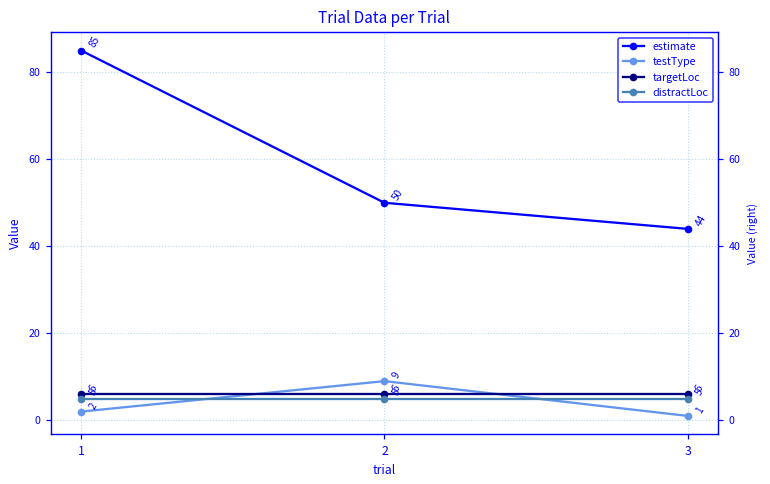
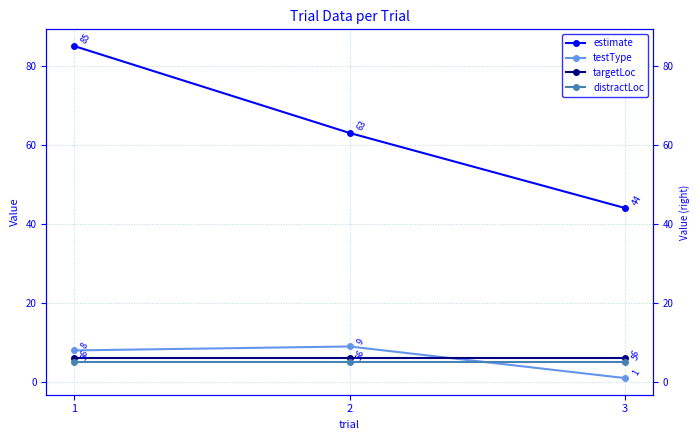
testType, 1: 2 -> 8
estimate, 2: 50 -> 63
